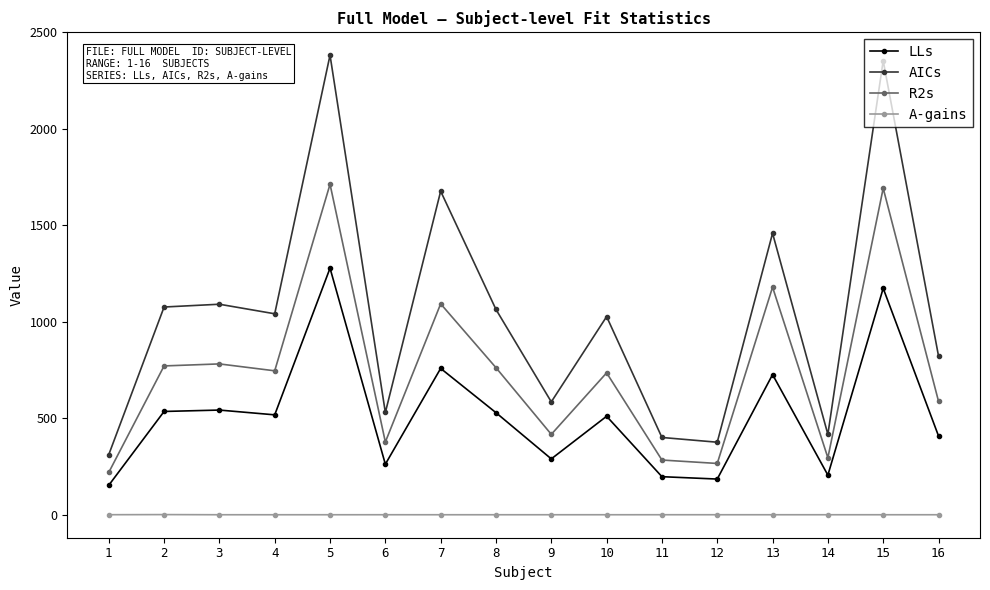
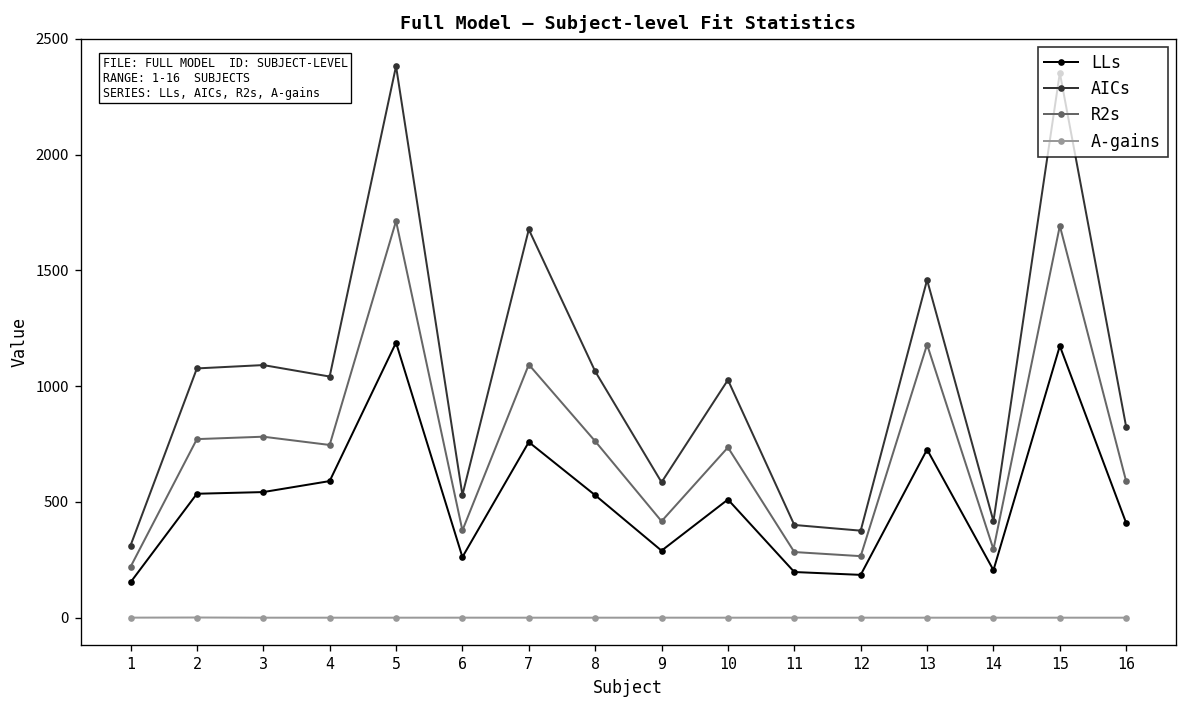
LLs, 4: 520 -> 590
LLs, 5: 1280 -> 1190
